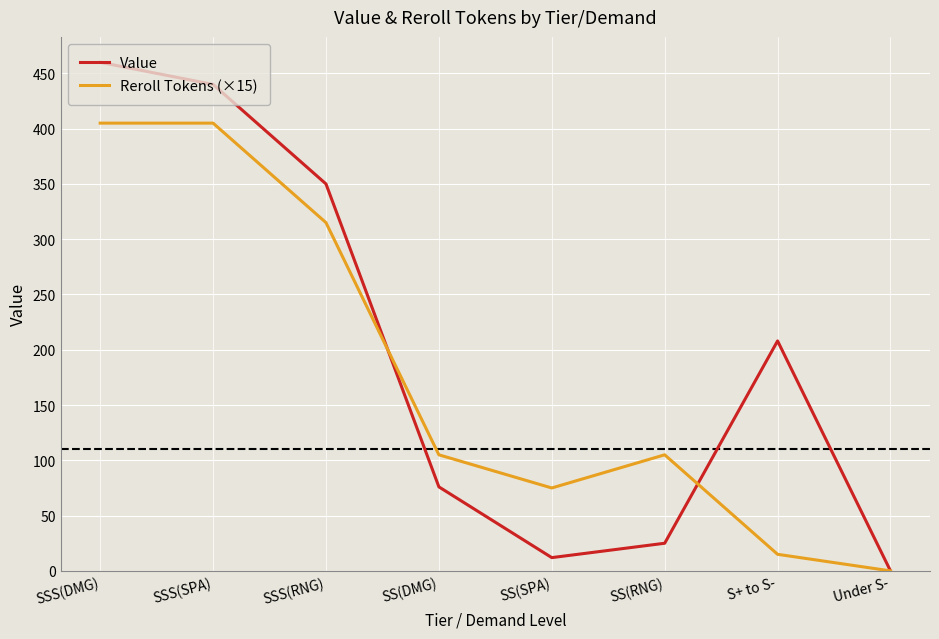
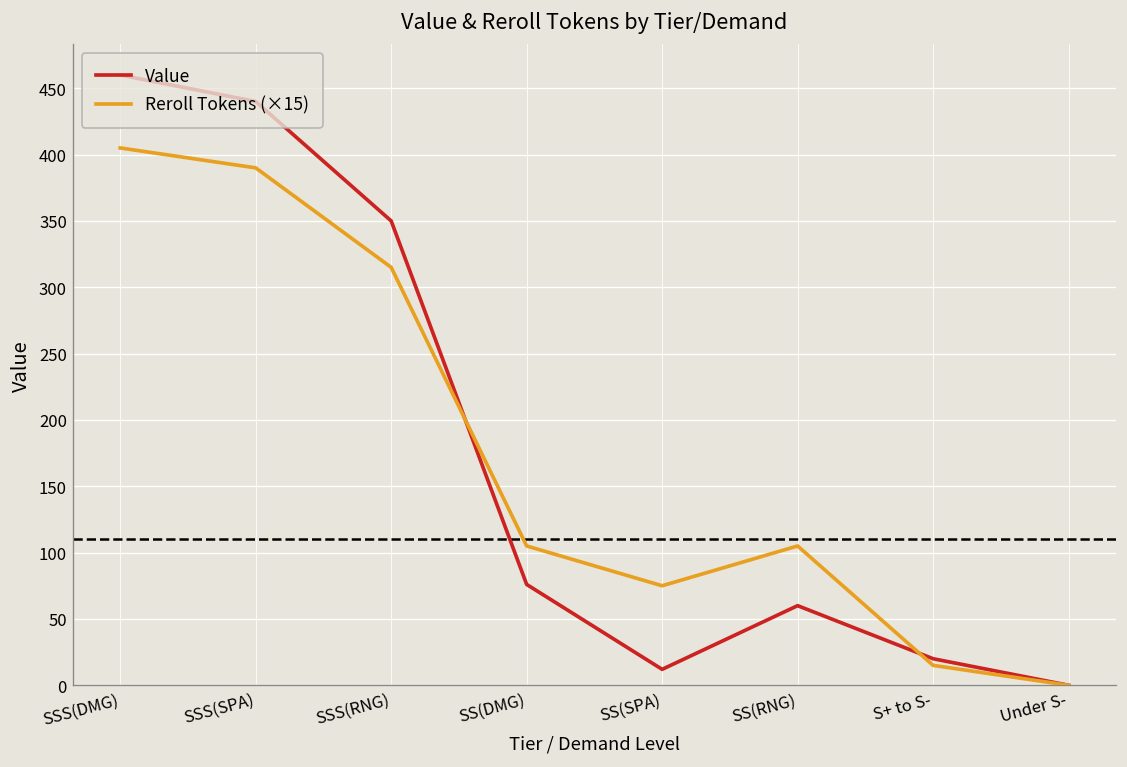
Reroll Tokens (×15), SSS(SPA): 405 -> 390
Value, SS(RNG): 25 -> 60
Value, S+ to S-: 208 -> 20
